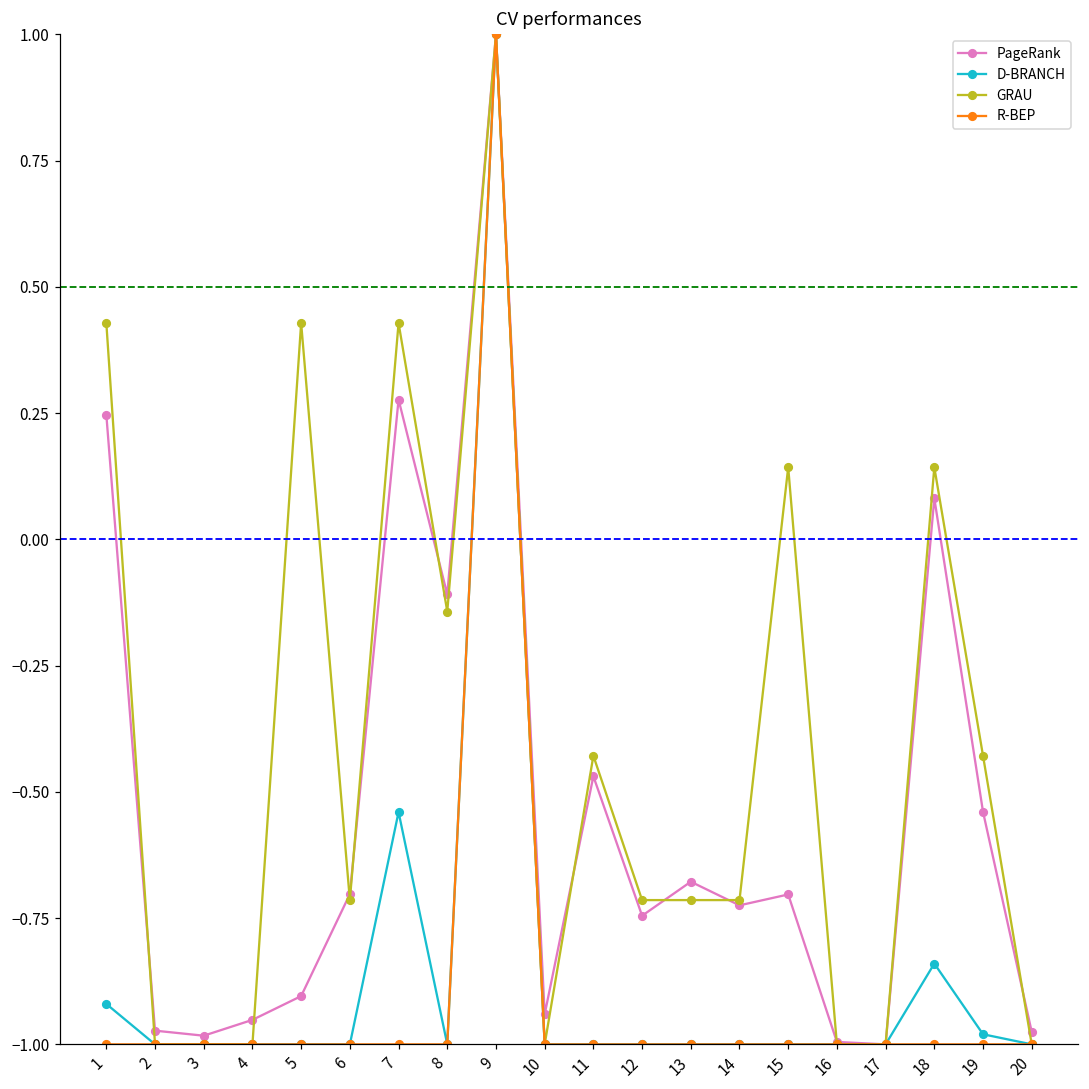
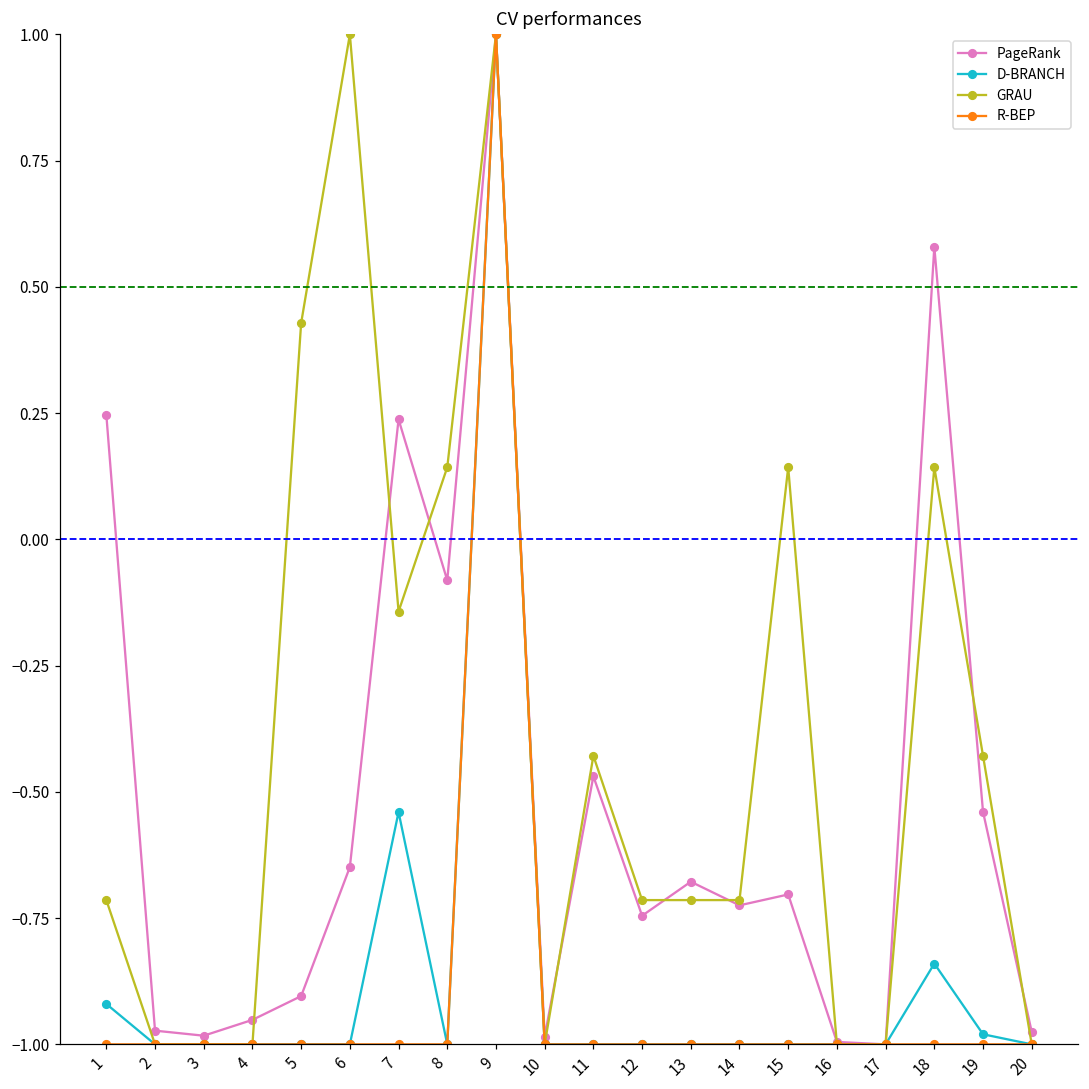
GRAU, 1: 0.43 -> -0.71
PageRank, 6: -0.70 -> -0.65
GRAU, 6: -0.71 -> 1.00
PageRank, 7: 0.28 -> 0.24
GRAU, 7: 0.43 -> -0.14
PageRank, 8: -0.11 -> -0.08
GRAU, 8: -0.14 -> 0.14
PageRank, 10: -0.94 -> -0.98
PageRank, 18: 0.08 -> 0.58
